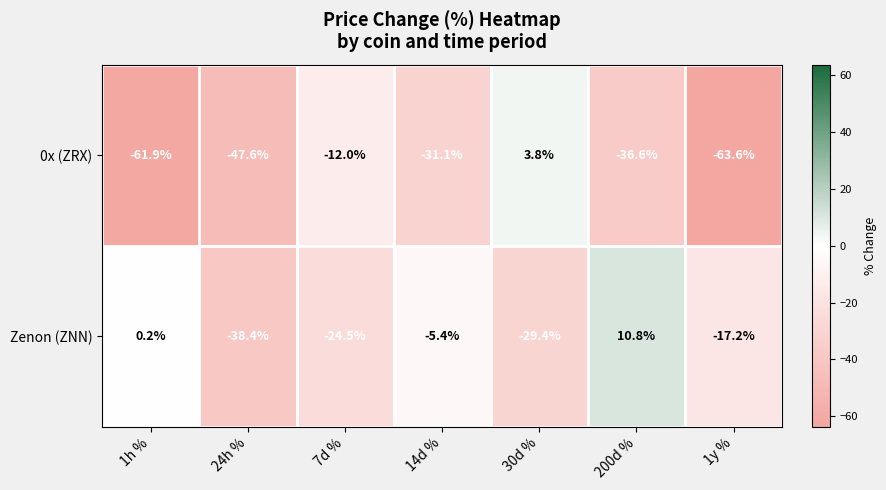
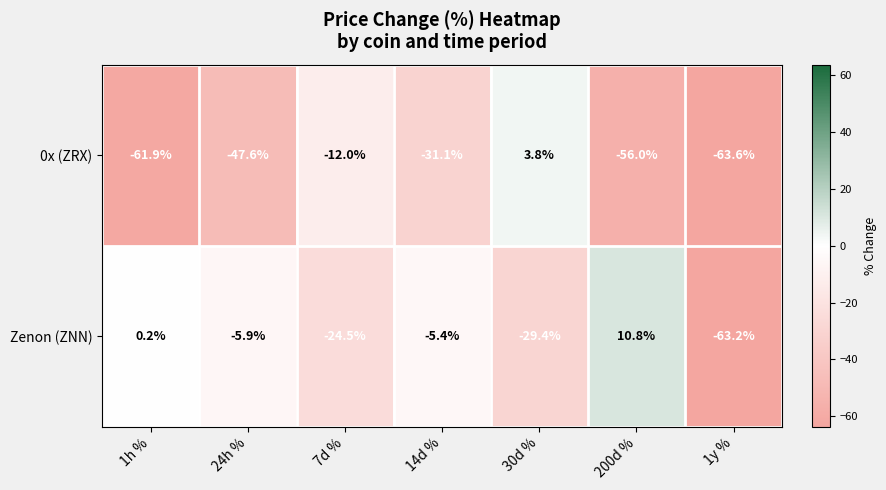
0x (ZRX), 200d %: -36.6% -> -56.0%
Zenon (ZNN), 24h %: -38.4% -> -5.9%
Zenon (ZNN), 1y %: -17.2% -> -63.2%
